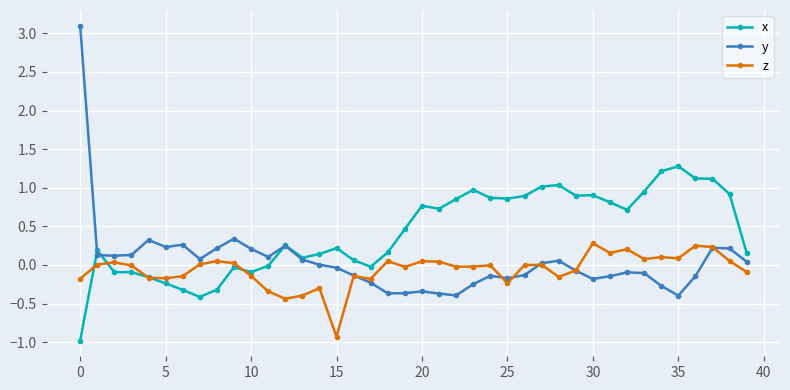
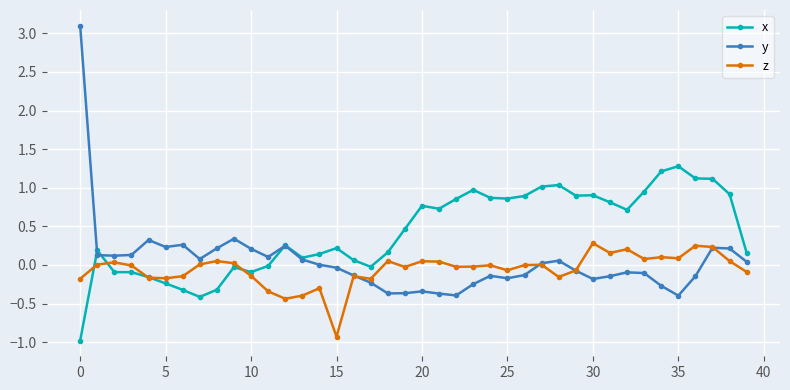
z, 25: -0.2 -> -0.1
